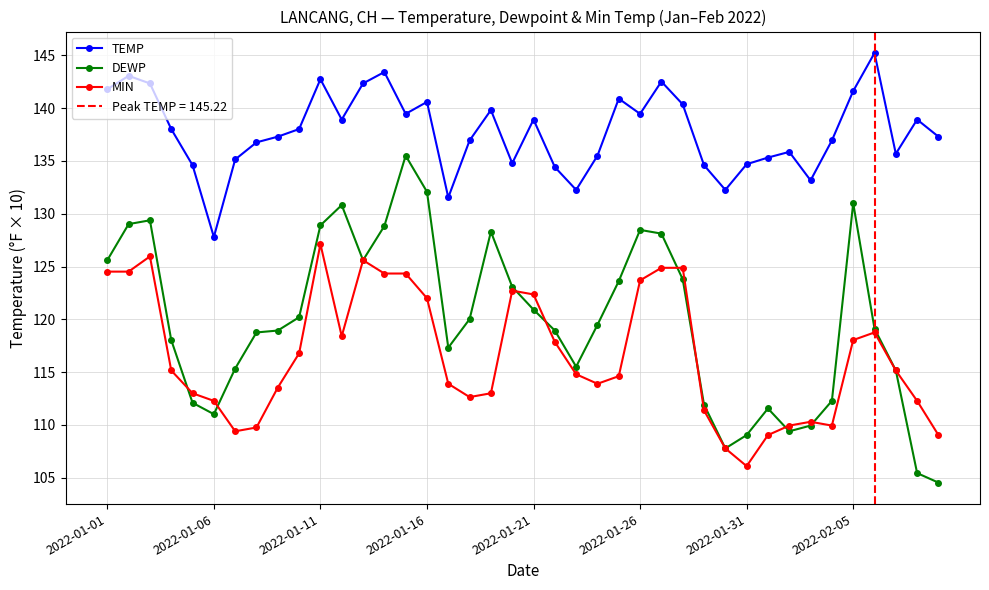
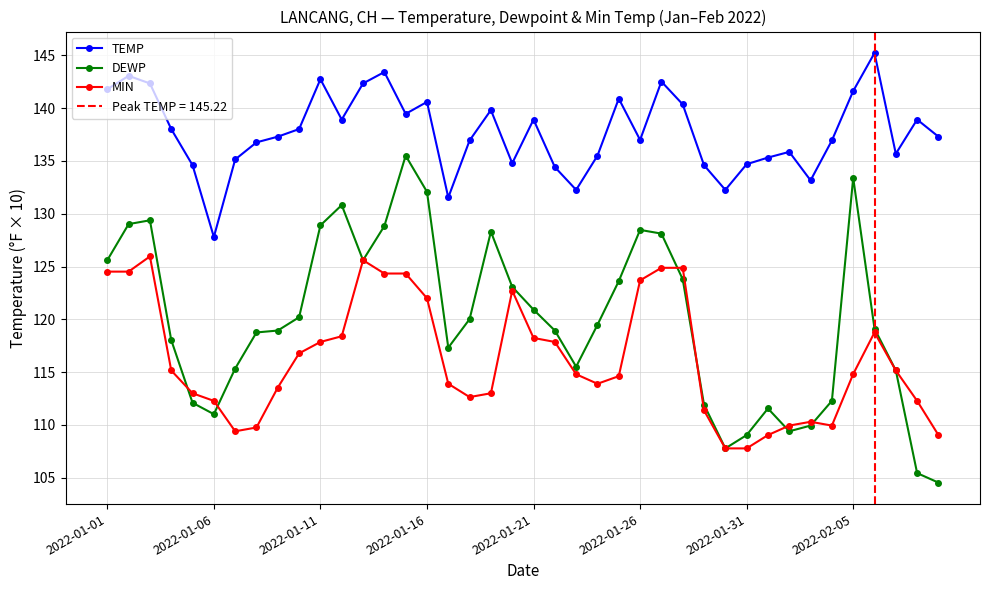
MIN, 2022-01-11: 127.1 -> 117.9
MIN, 2022-01-21: 122.4 -> 118.2
TEMP, 2022-01-26: 139.5 -> 137.0
MIN, 2022-01-31: 106.1 -> 107.8
DEWP, 2022-02-05: 131.0 -> 133.4
MIN, 2022-02-05: 118.0 -> 114.8
